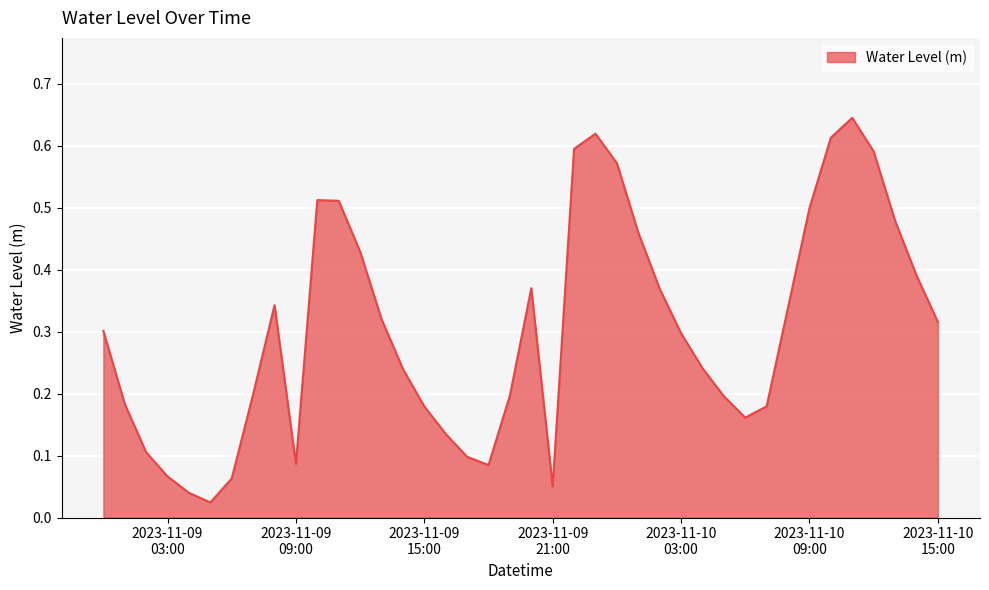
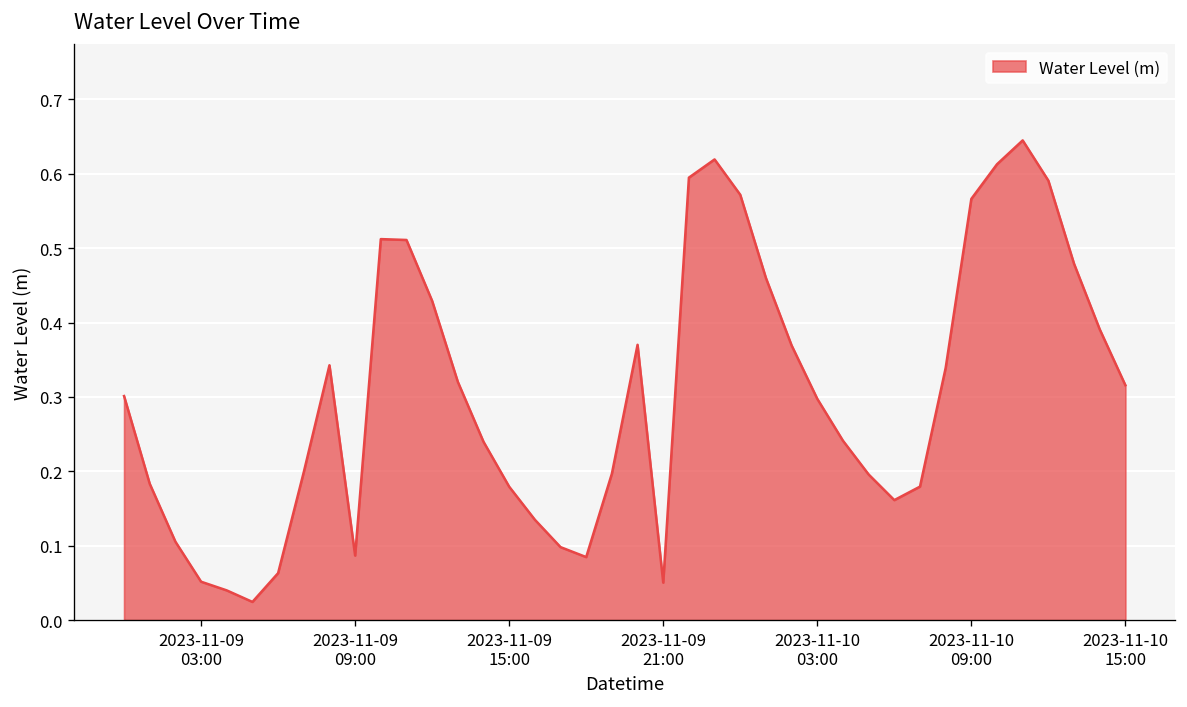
2023-11-09 03:00: 0.07 -> 0.05
2023-11-10 09:00: 0.50 -> 0.57
